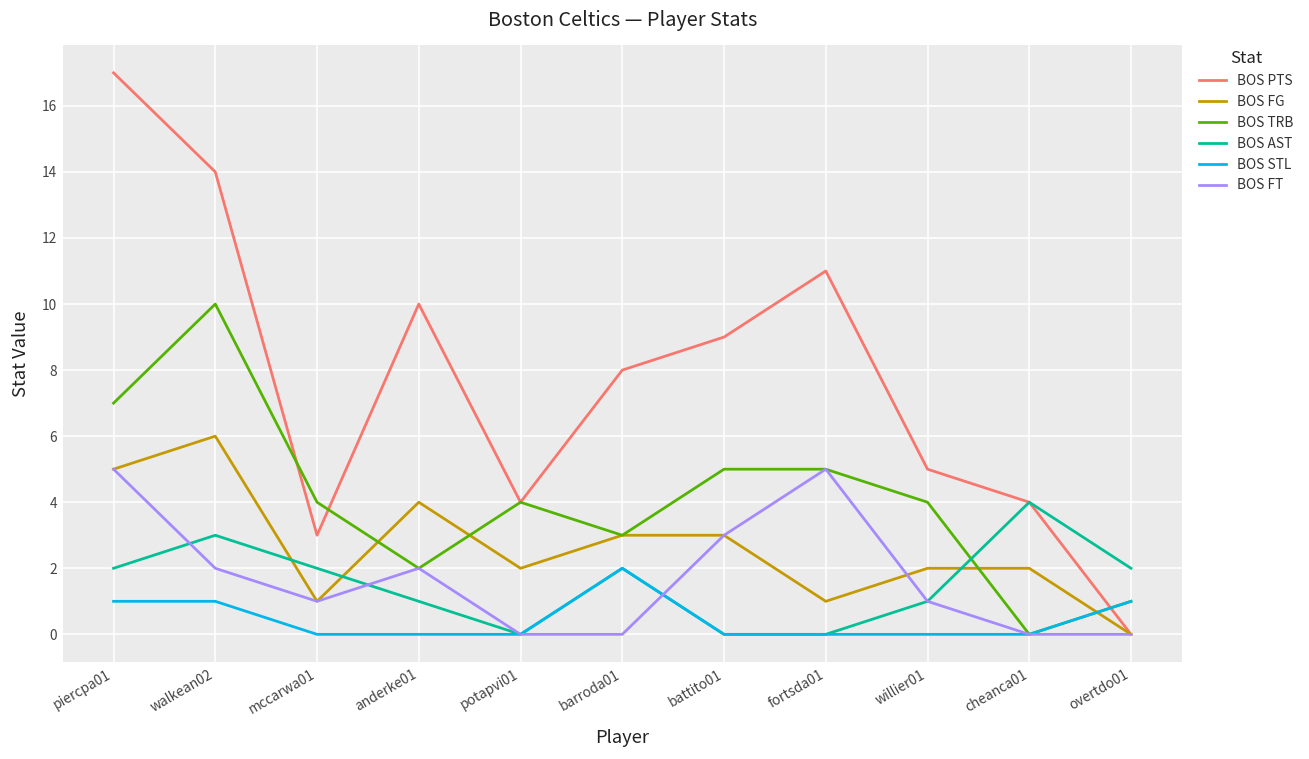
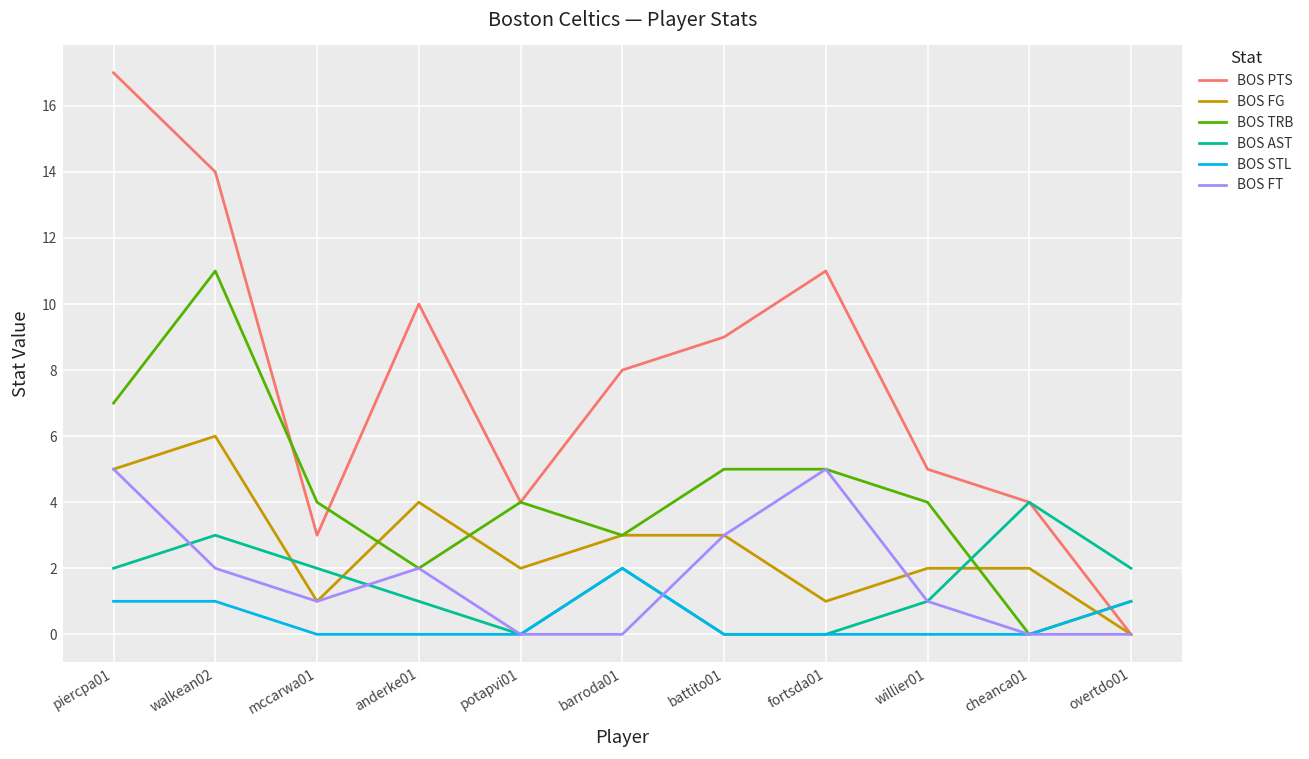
BOS TRB, walkean02: 10 -> 11
